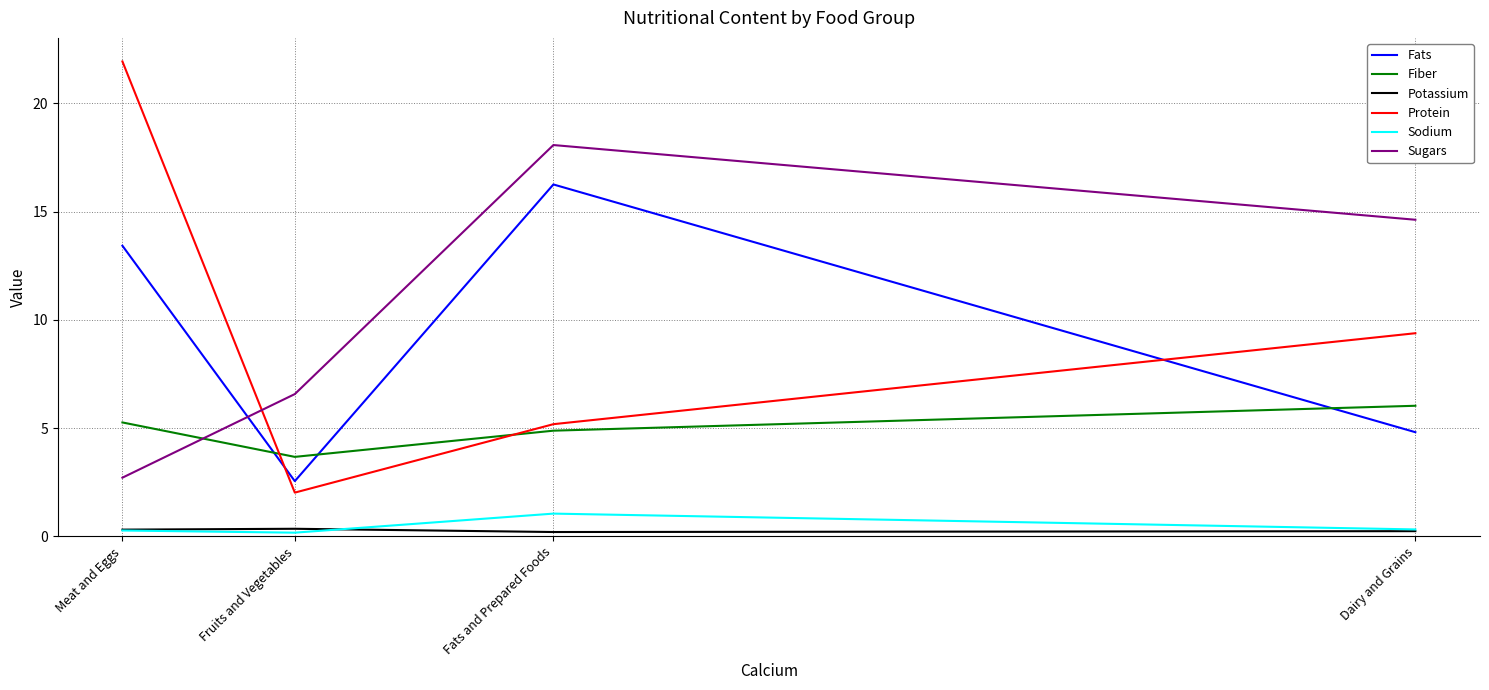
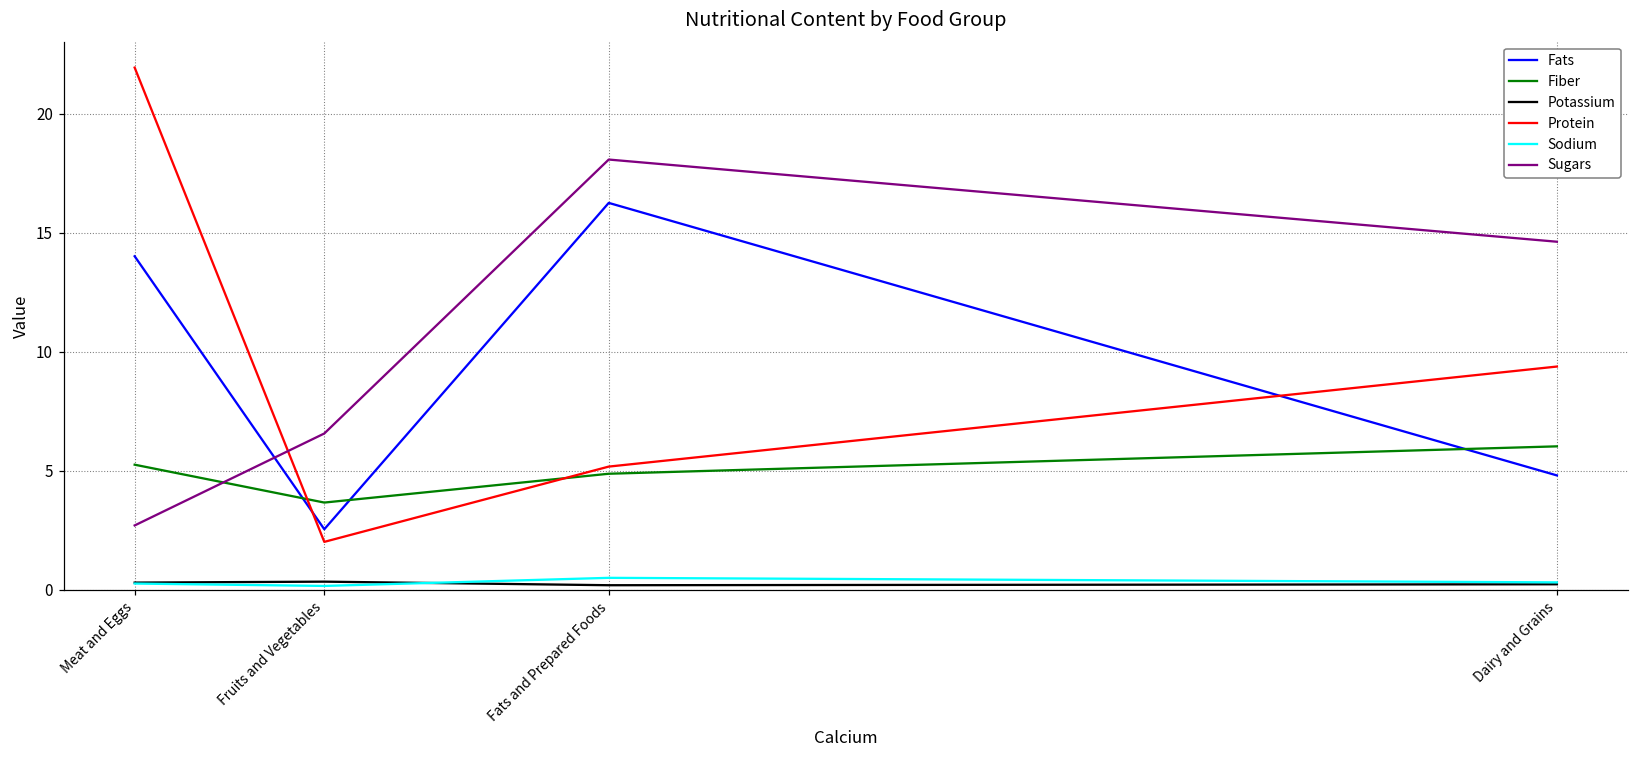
Fats, Meat and Eggs: 13.4 -> 14.0
Sodium, Fats and Prepared Foods: 1.1 -> 0.5
